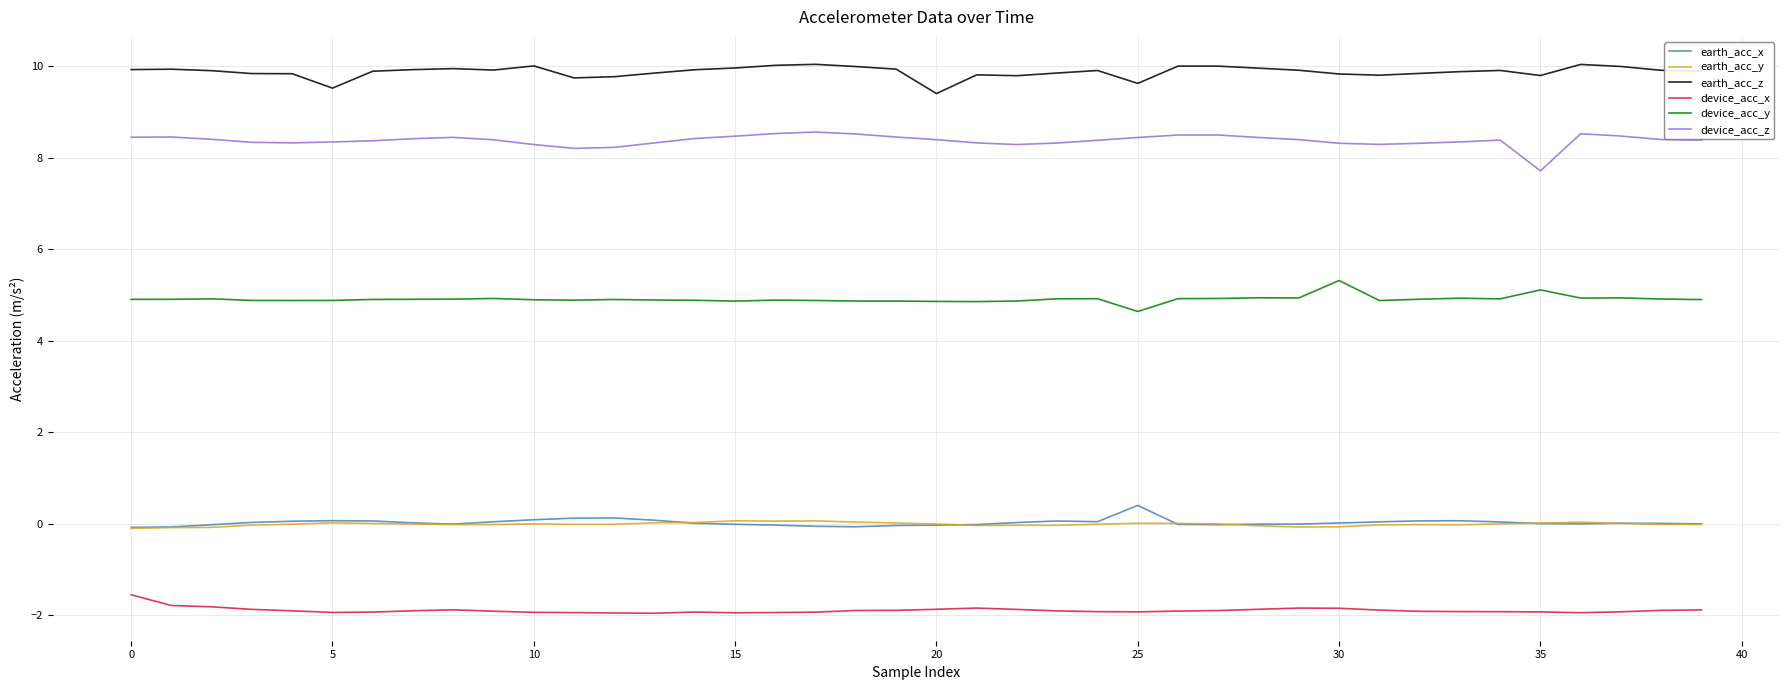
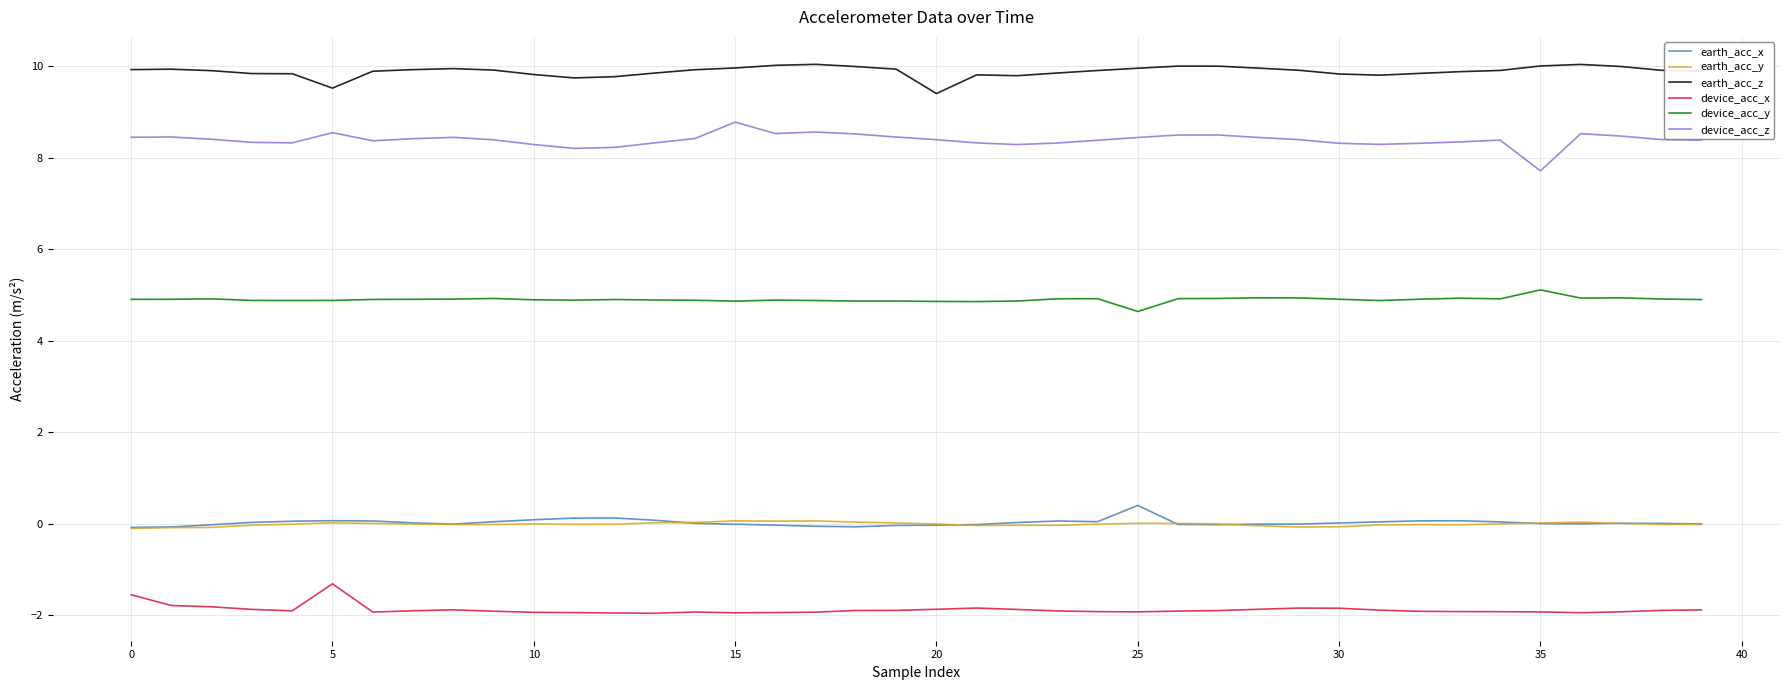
device_acc_x, 5: -1.9 -> -1.3
device_acc_z, 5: 8.3 -> 8.5
earth_acc_z, 10: 10.0 -> 9.8
device_acc_z, 15: 8.5 -> 8.8
earth_acc_z, 25: 9.6 -> 10.0
device_acc_y, 30: 5.3 -> 4.9
earth_acc_z, 35: 9.8 -> 10.0
